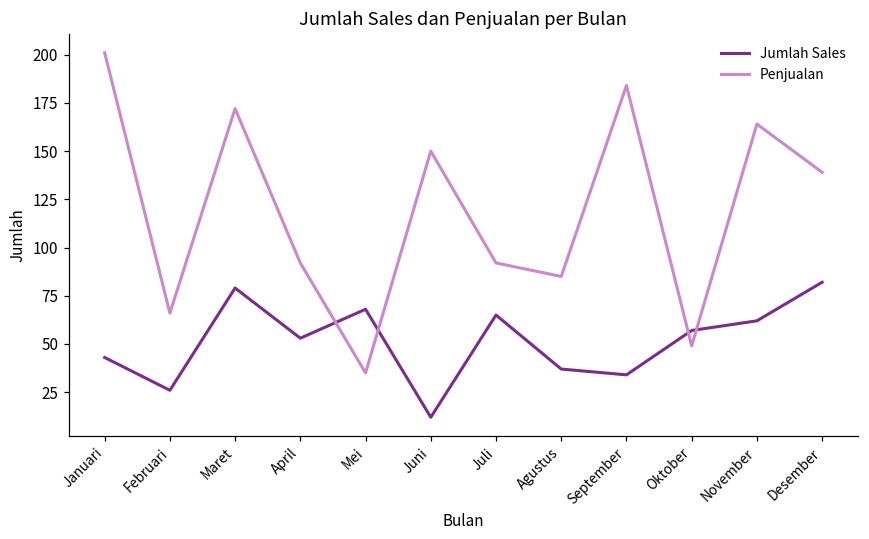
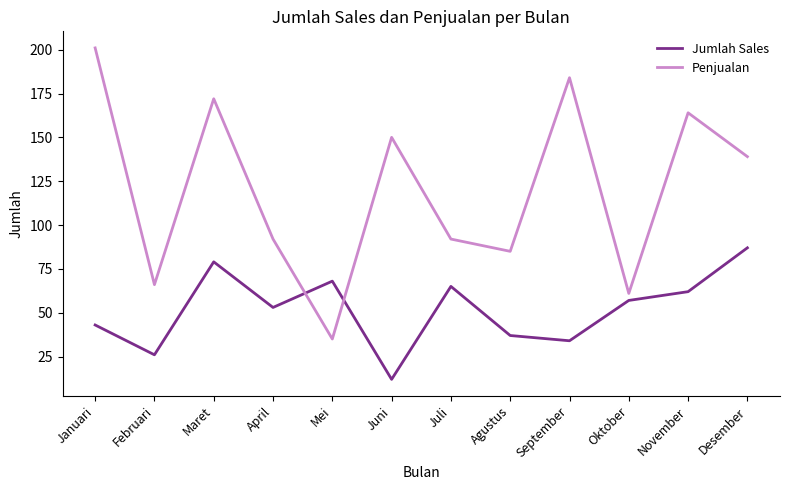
Penjualan, Oktober: 49 -> 61
Jumlah Sales, Desember: 82 -> 87
